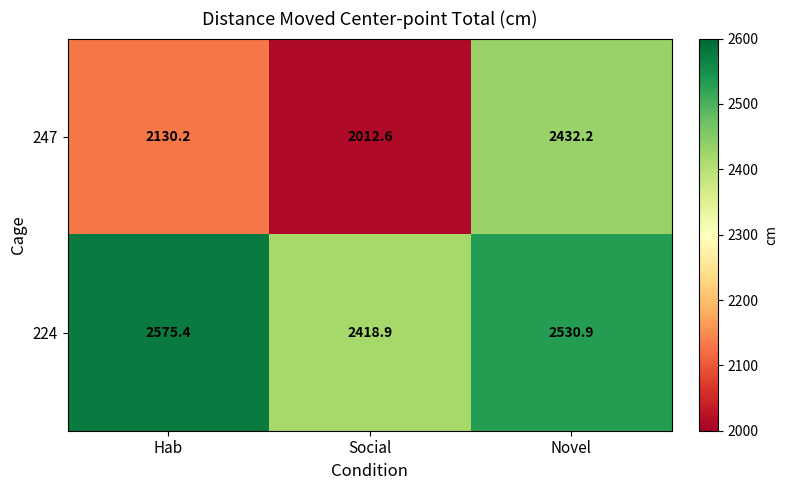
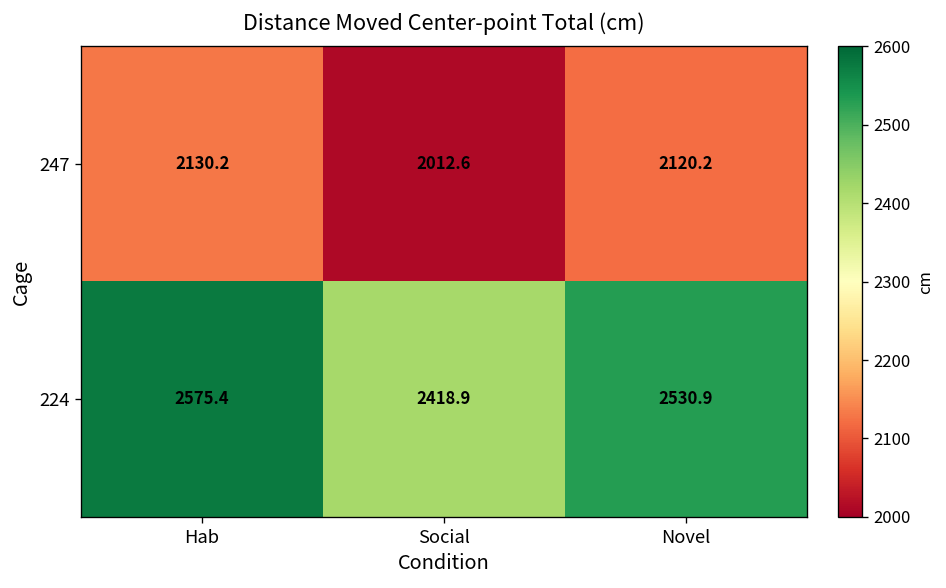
247, Novel: 2432.2 -> 2120.2
